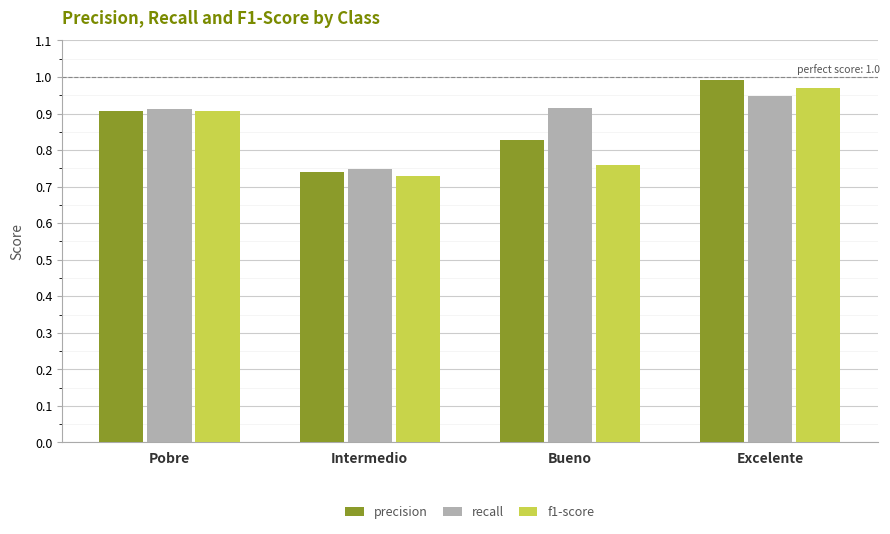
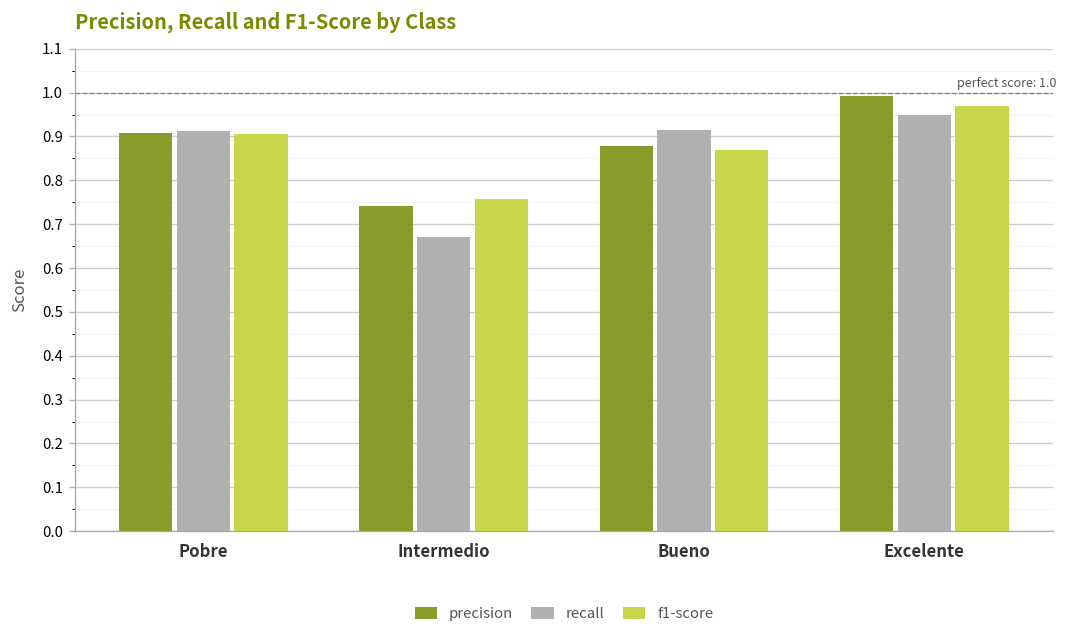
recall, Intermedio: 0.75 -> 0.67
f1-score, Intermedio: 0.73 -> 0.76
precision, Bueno: 0.83 -> 0.88
f1-score, Bueno: 0.76 -> 0.87
